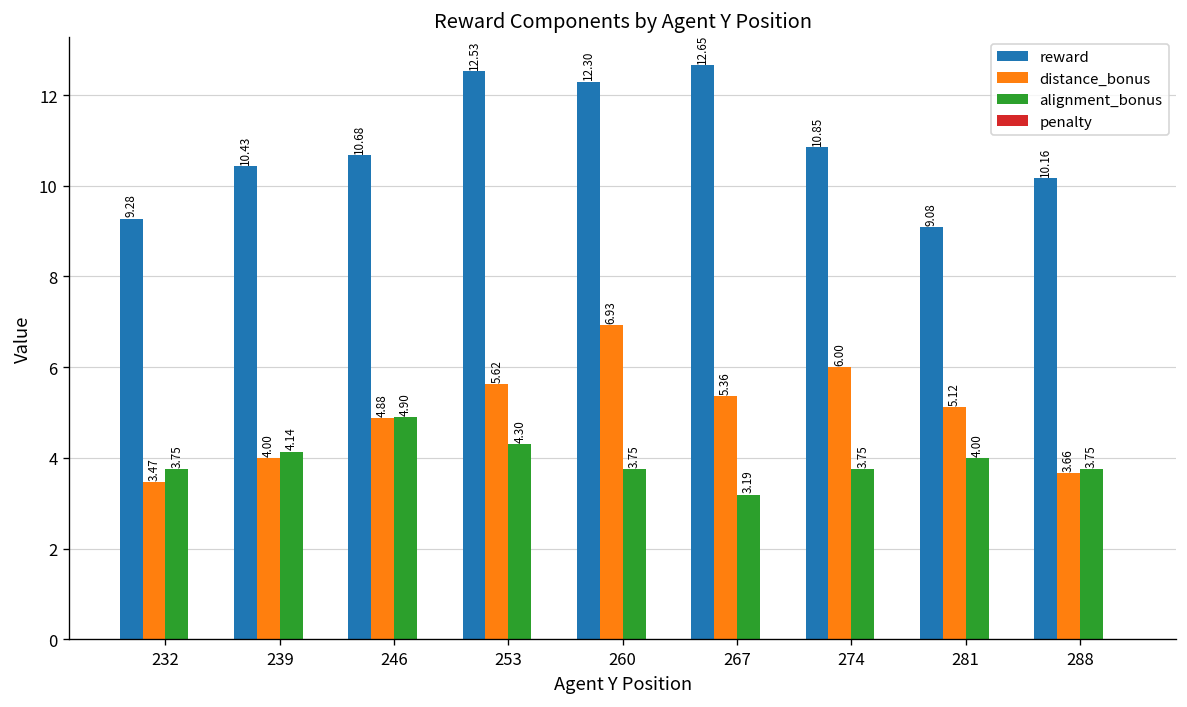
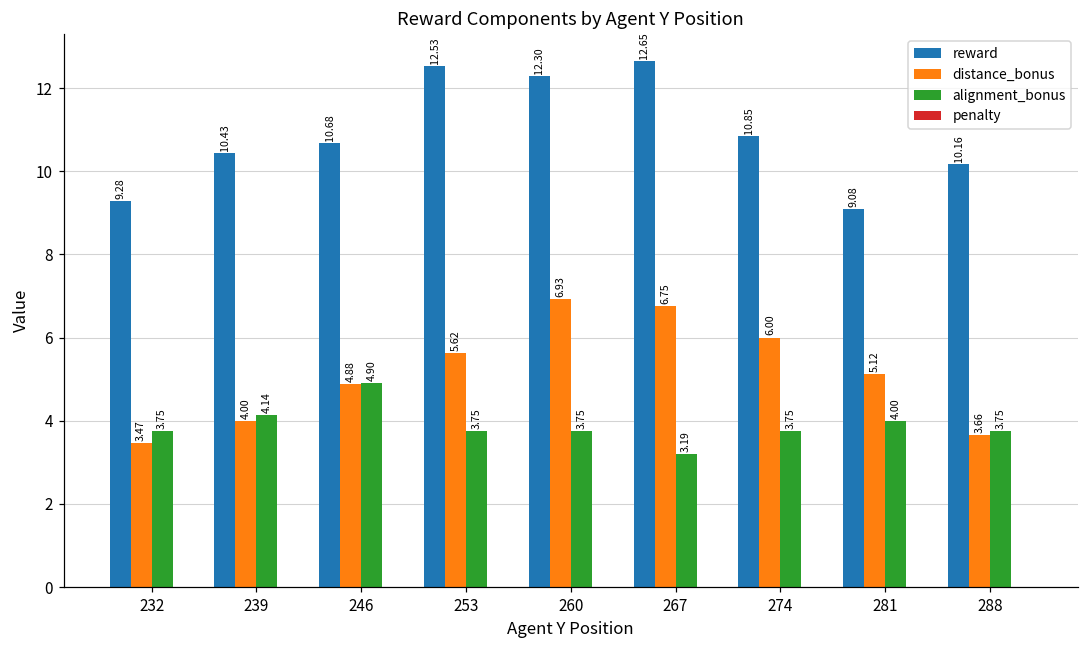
alignment_bonus, 253: 4.30 -> 3.75
distance_bonus, 267: 5.36 -> 6.75
